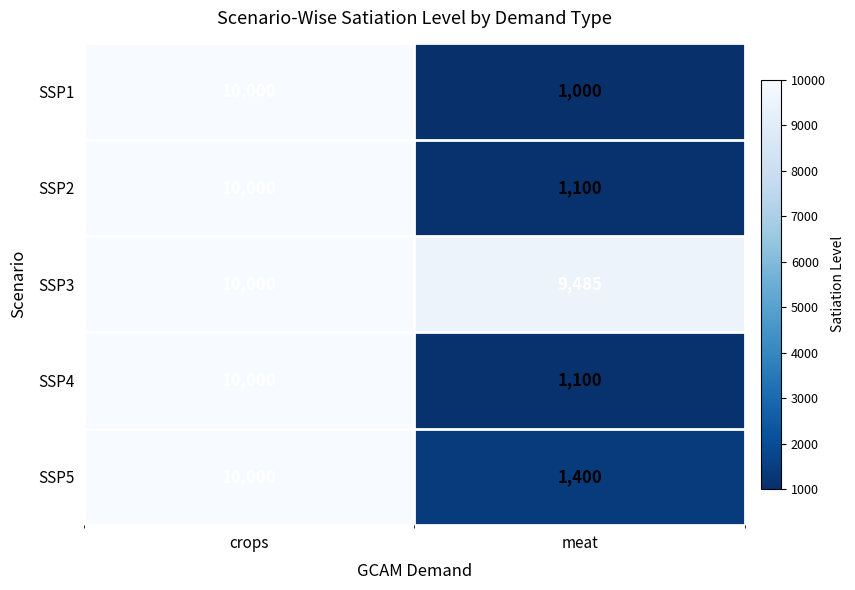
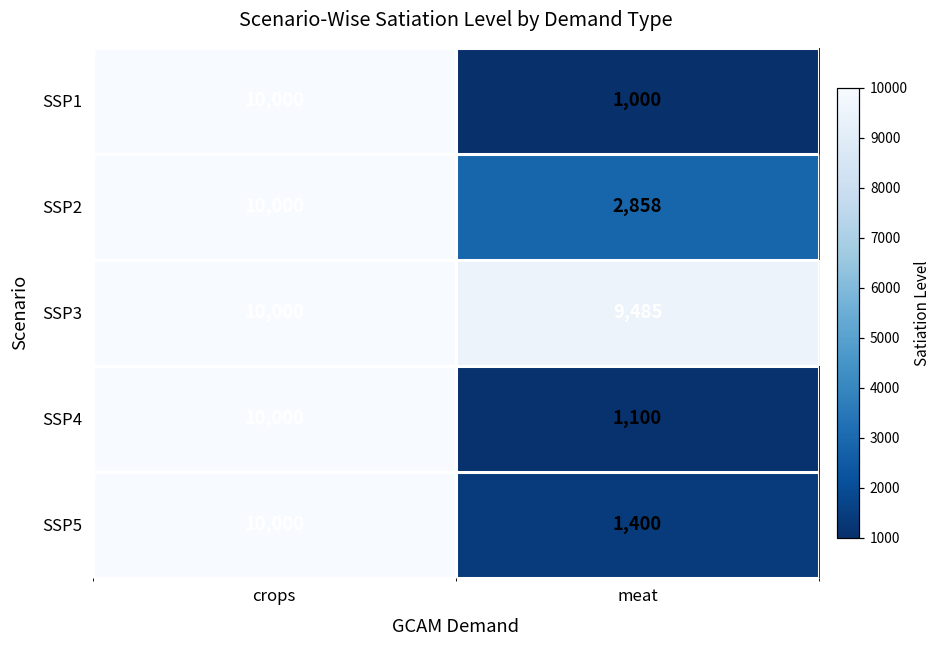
SSP2, meat: 1,100 -> 2,858
